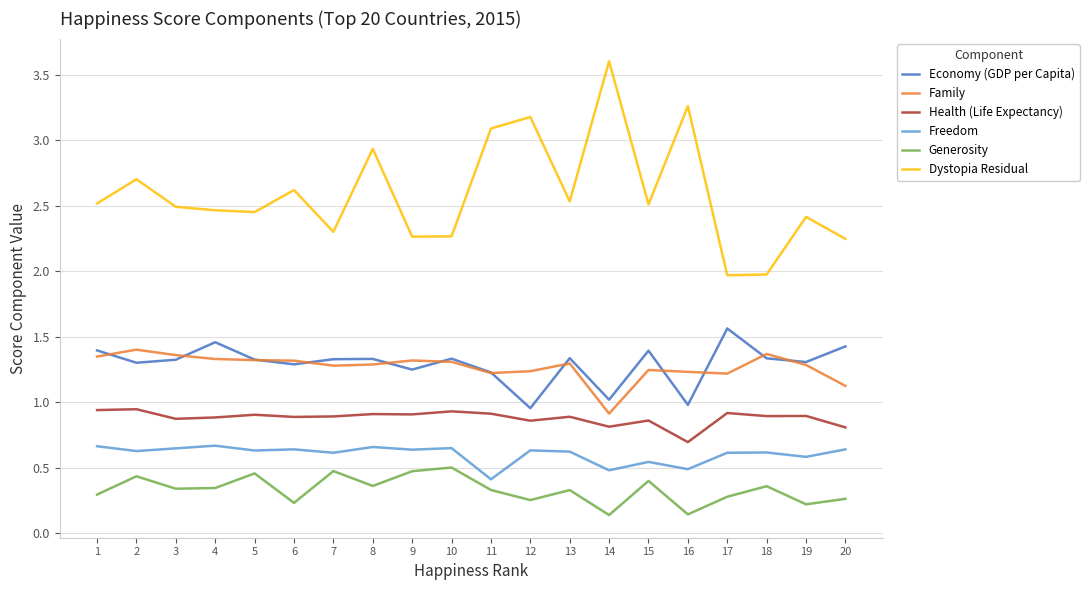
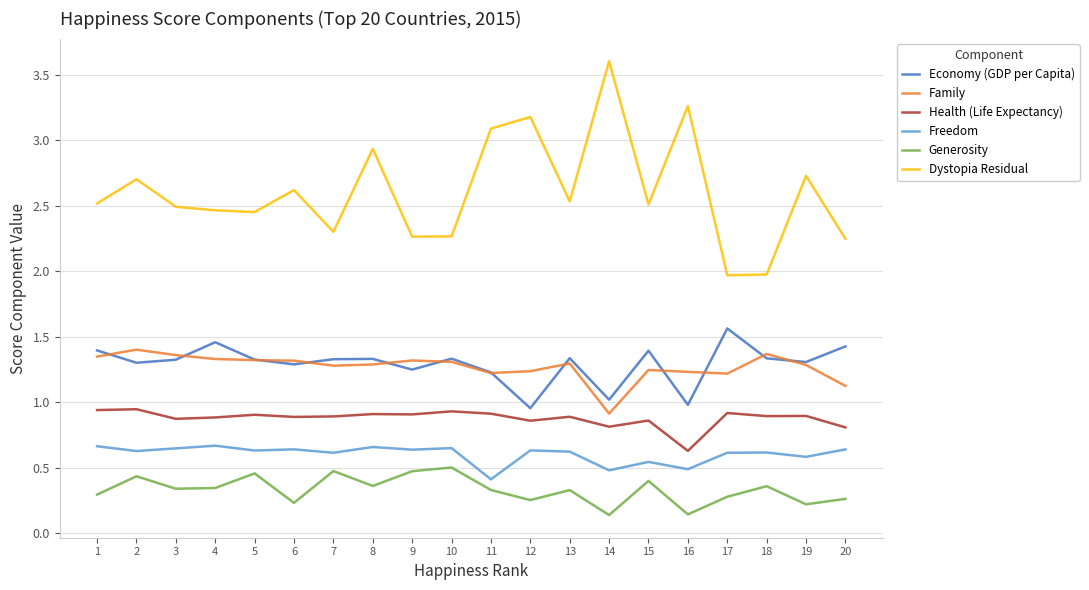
Health (Life Expectancy), 16: 0.70 -> 0.63
Dystopia Residual, 19: 2.41 -> 2.73
